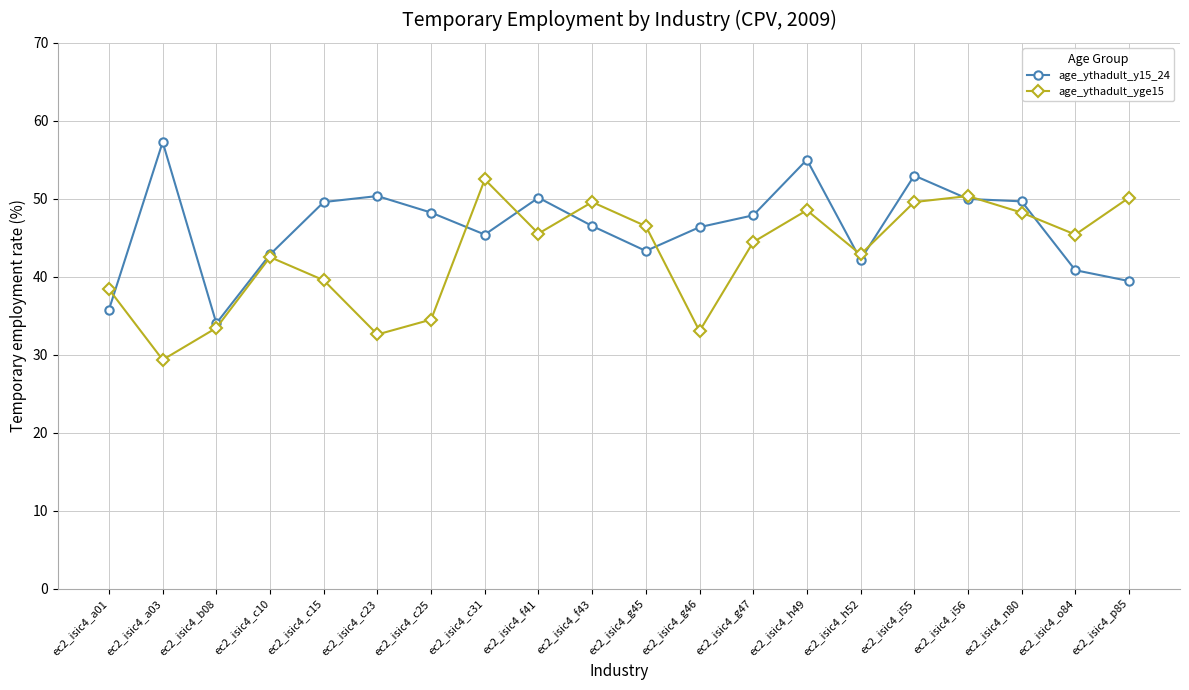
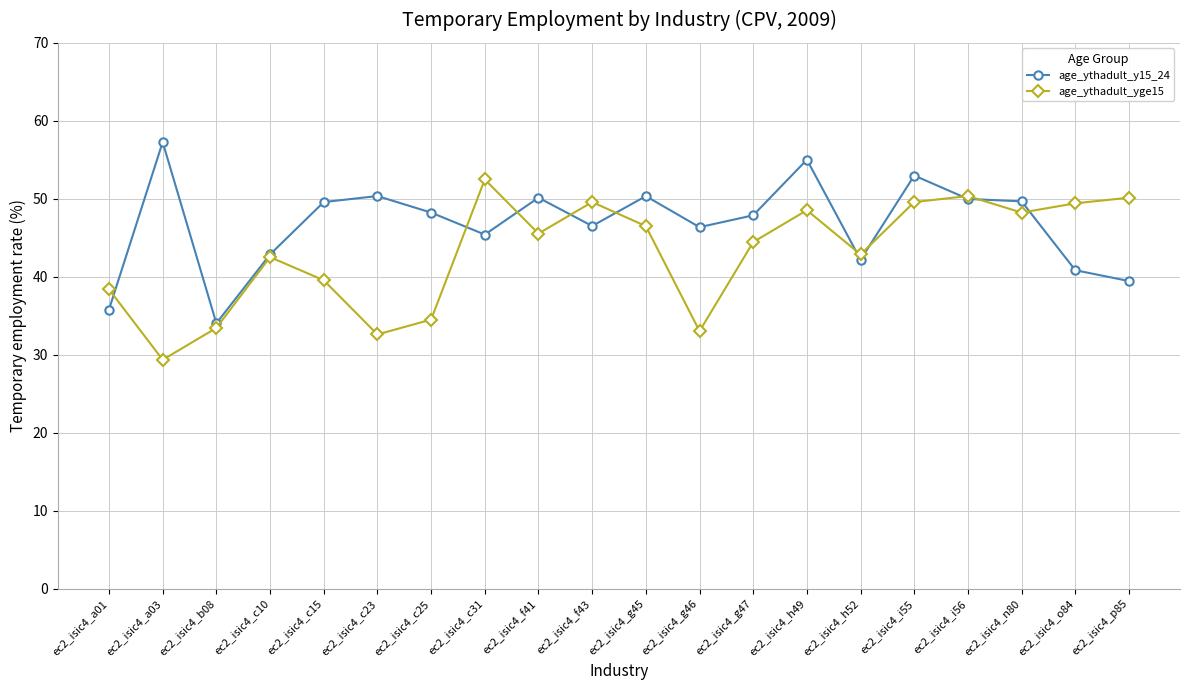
age_ythadult_y15_24, ec2_isic4_g45: 43 -> 50
age_ythadult_yge15, ec2_isic4_o84: 45 -> 49
